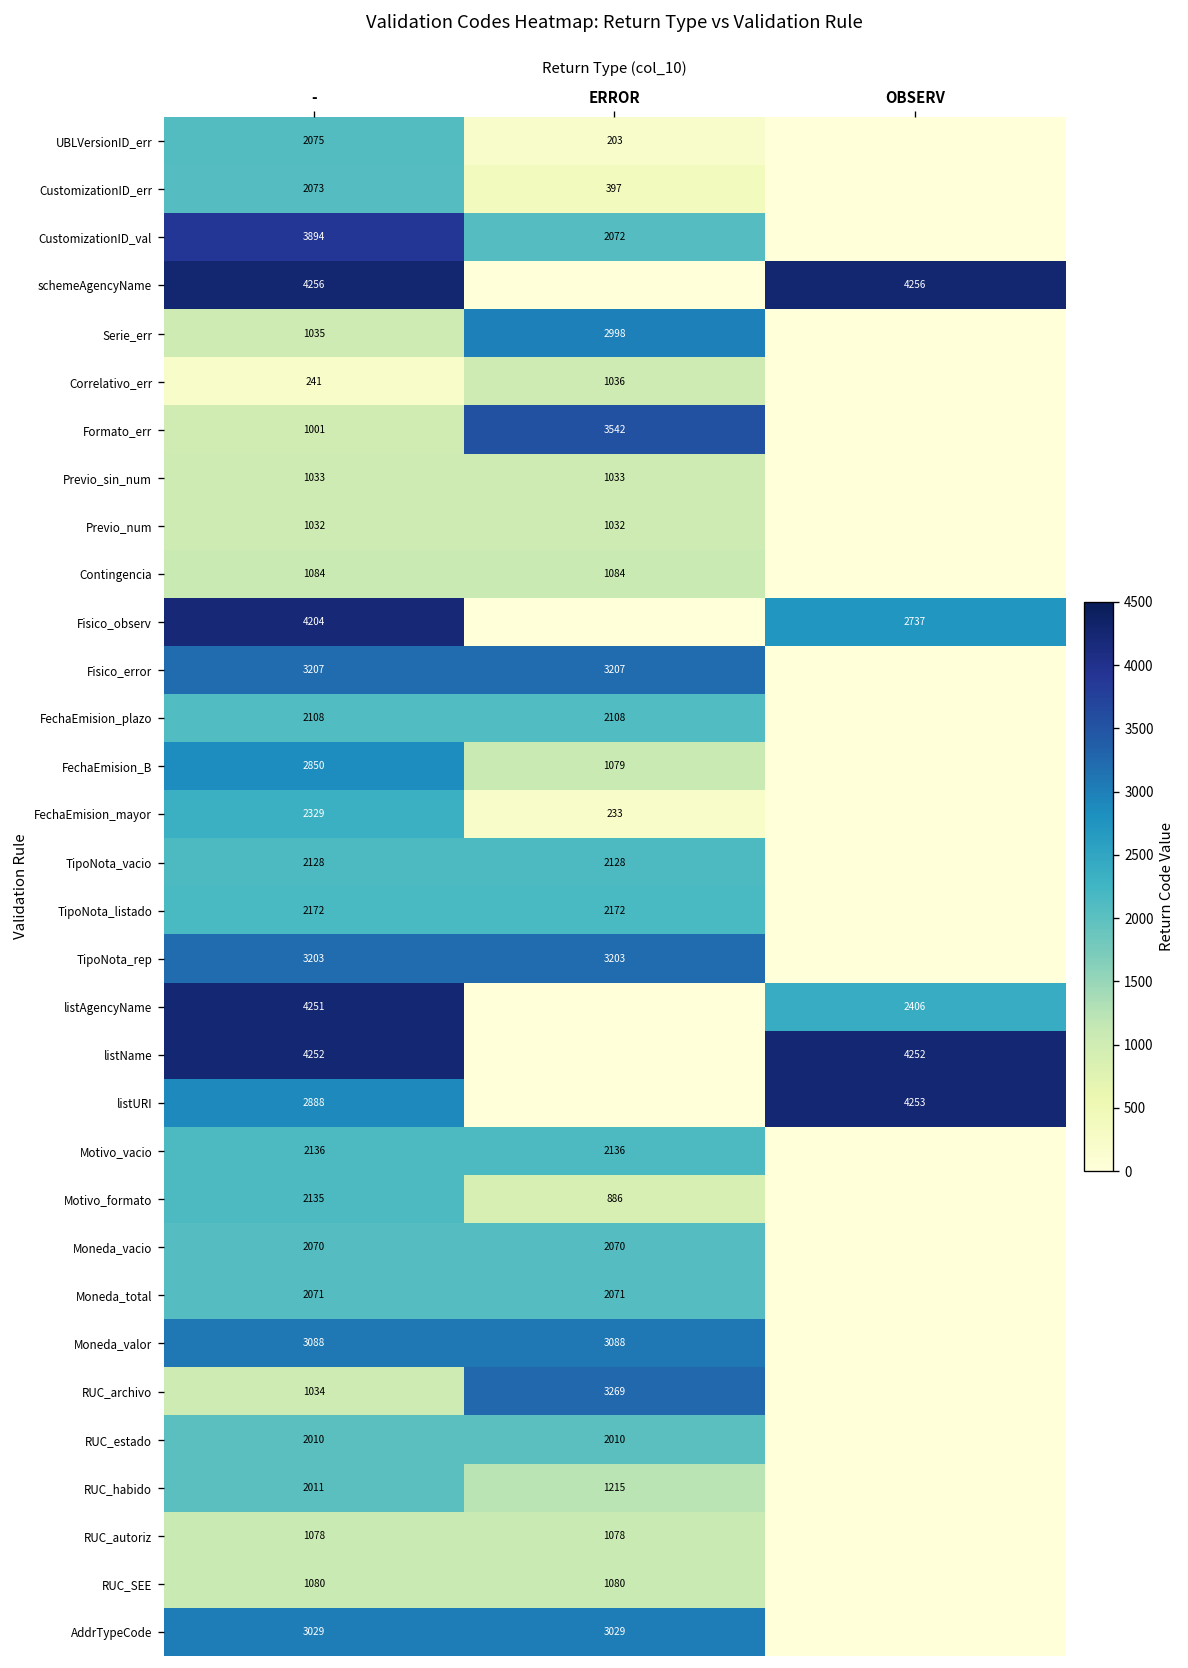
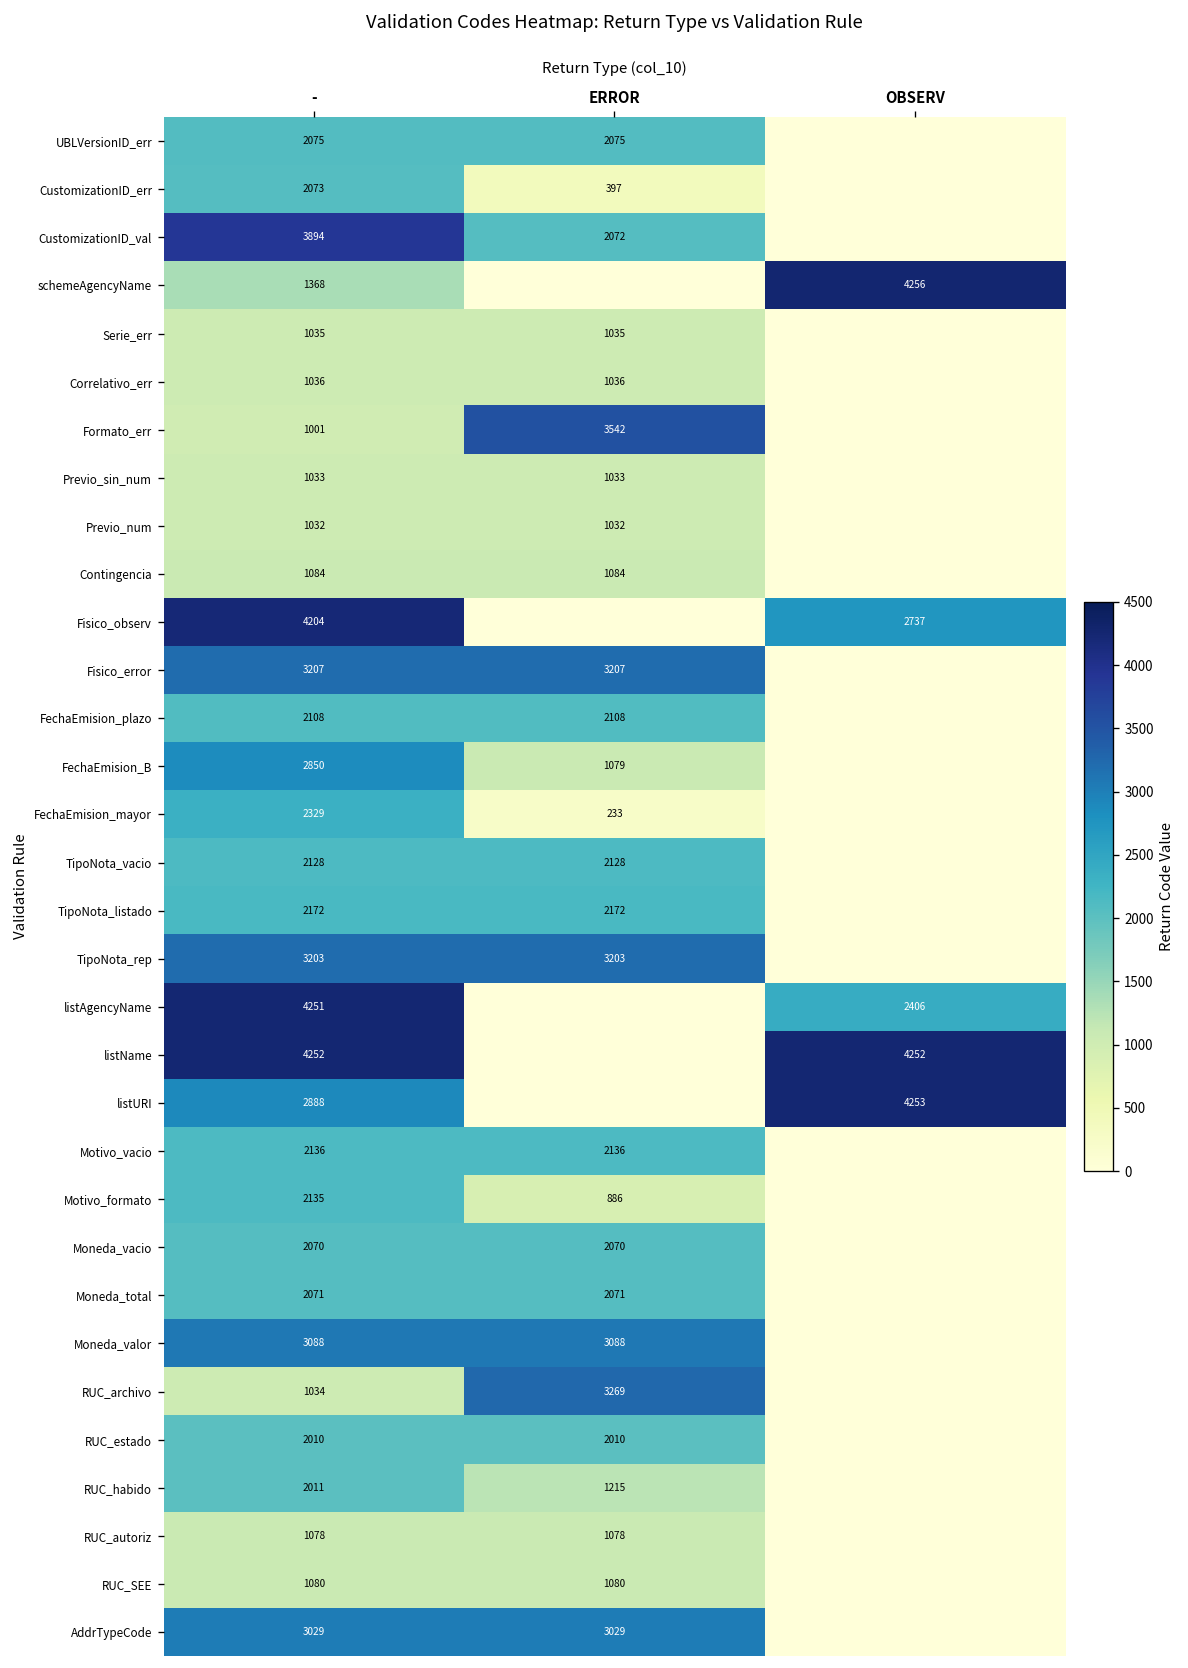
UBLVersionID_err, ERROR: 203 -> 2075
schemeAgencyName, -: 4256 -> 1368
Serie_err, ERROR: 2998 -> 1035
Correlativo_err, -: 241 -> 1036
